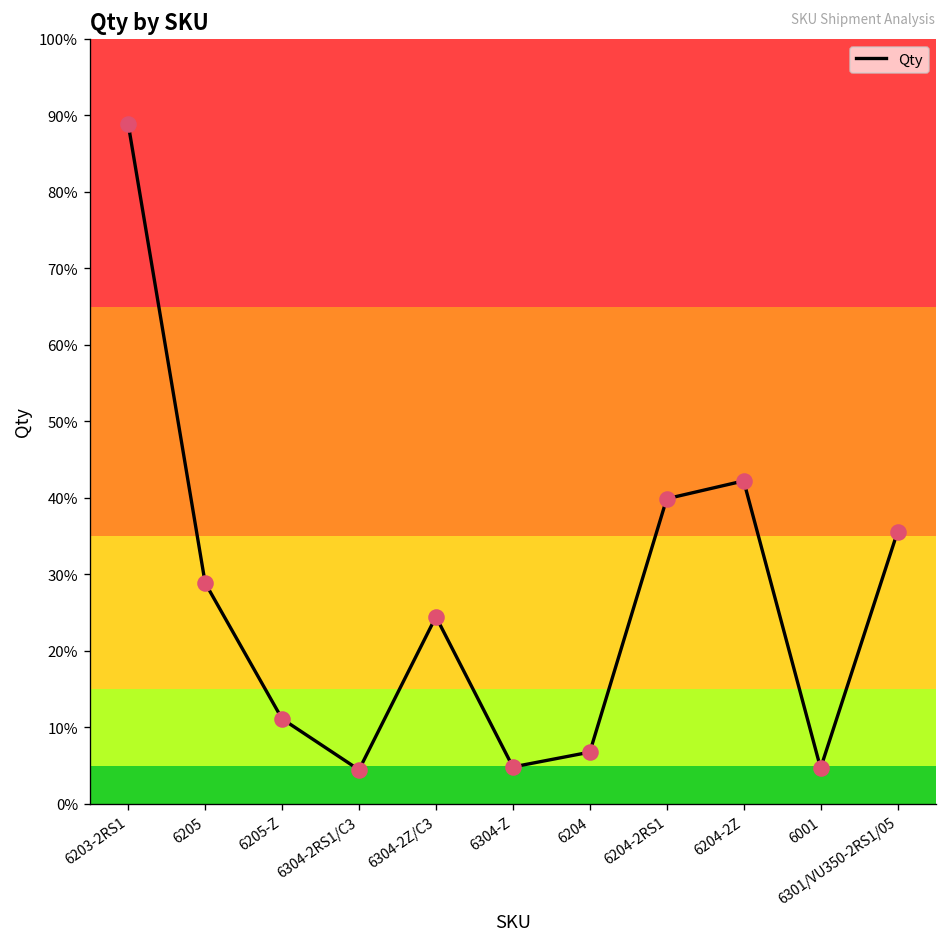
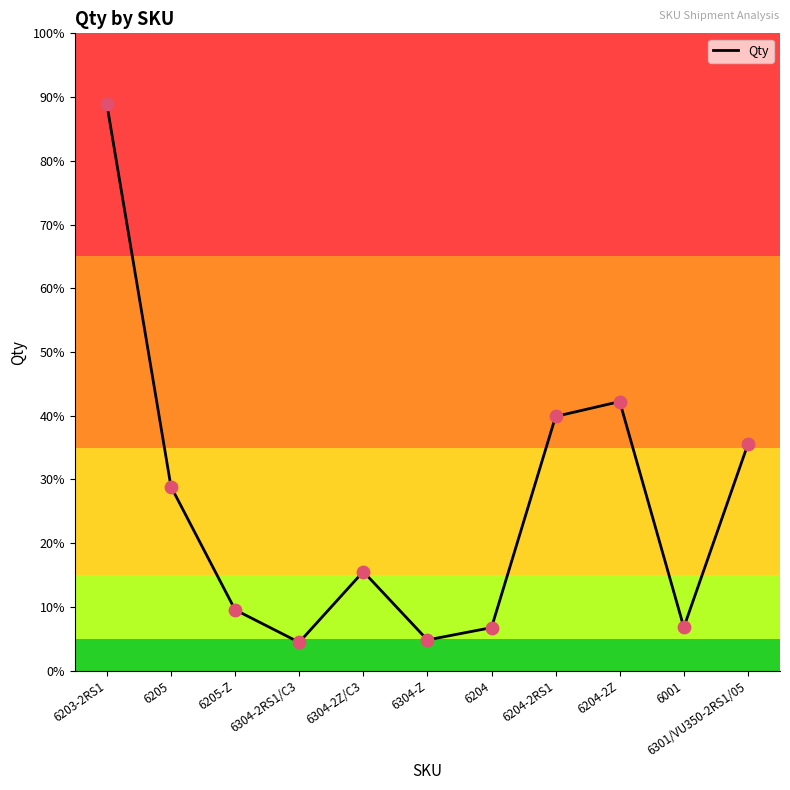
6205-Z: 11% -> 10%
6304-2Z/C3: 24% -> 16%
6001: 5% -> 7%
